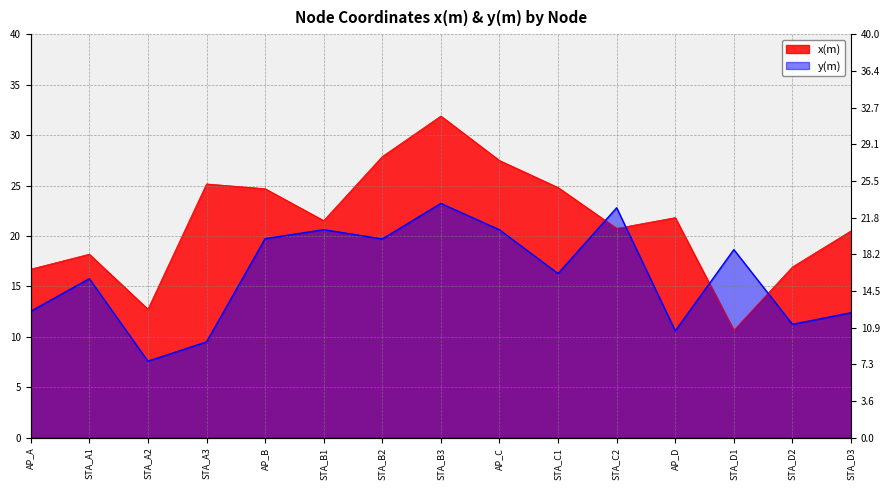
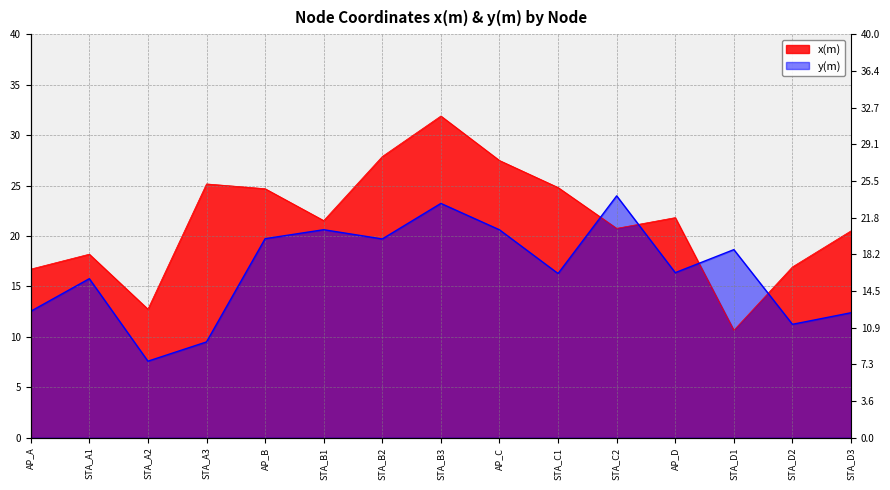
y(m), STA_C2: 22.8 -> 24.0
y(m), AP_D: 10.6 -> 16.4
